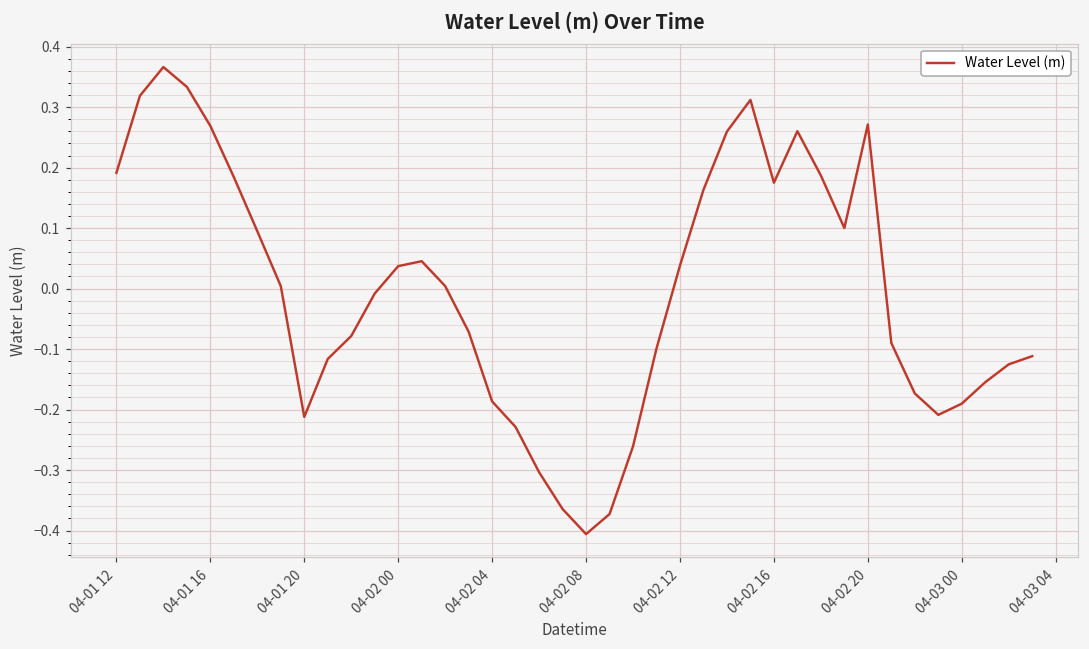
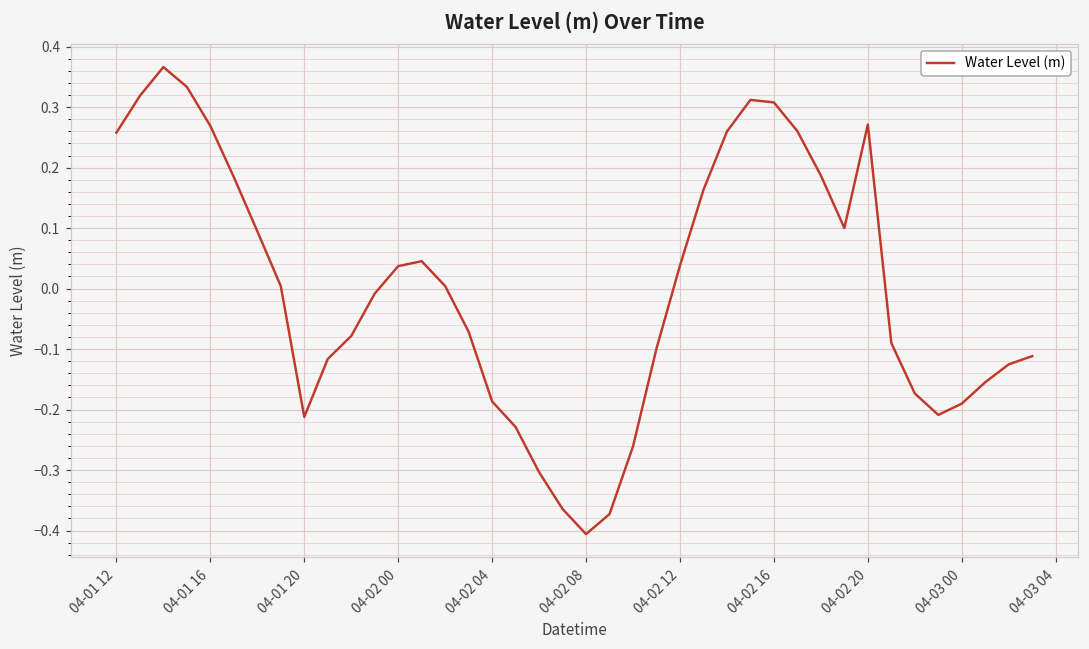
04-01 12: 0.19 -> 0.26
04-02 16: 0.18 -> 0.31
